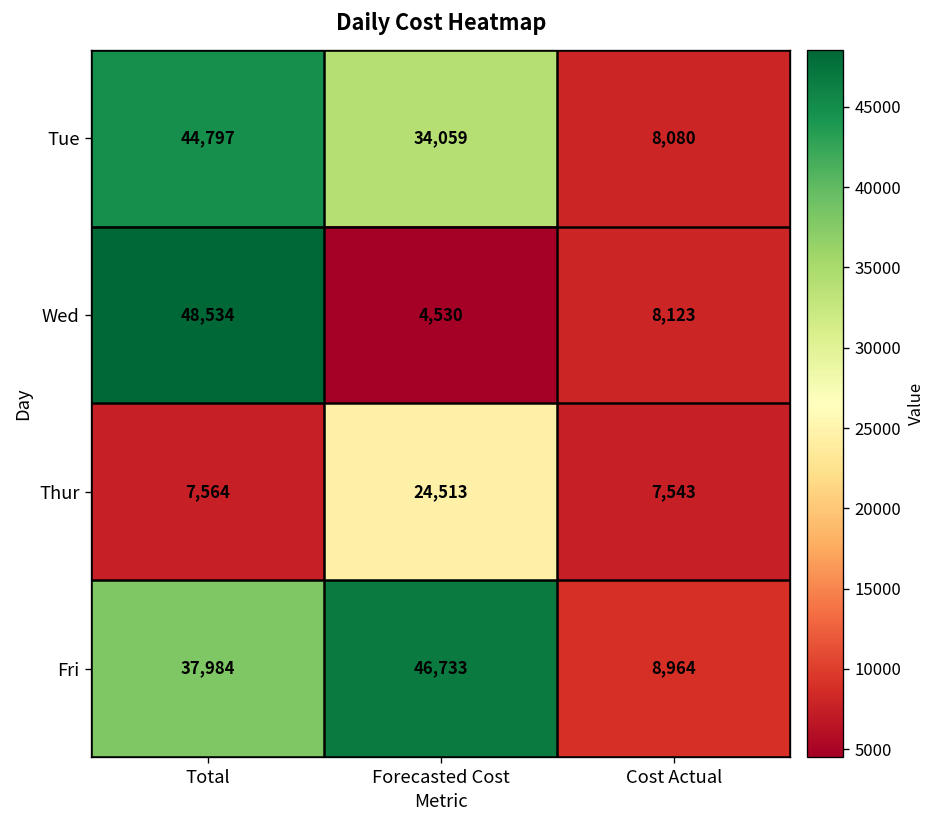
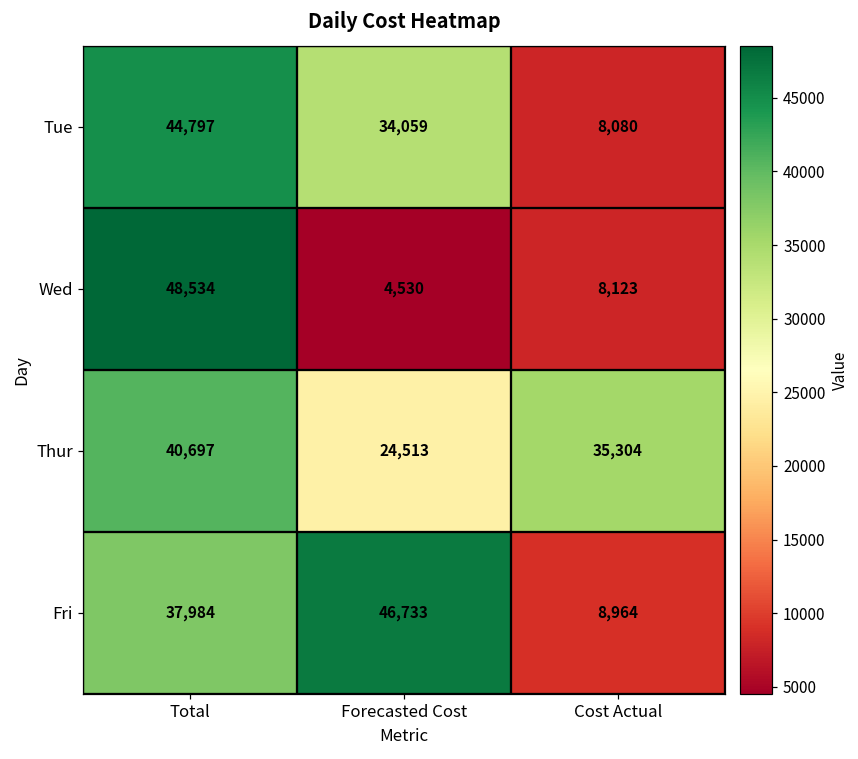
Thur, Total: 7,564 -> 40,697
Thur, Cost Actual: 7,543 -> 35,304
